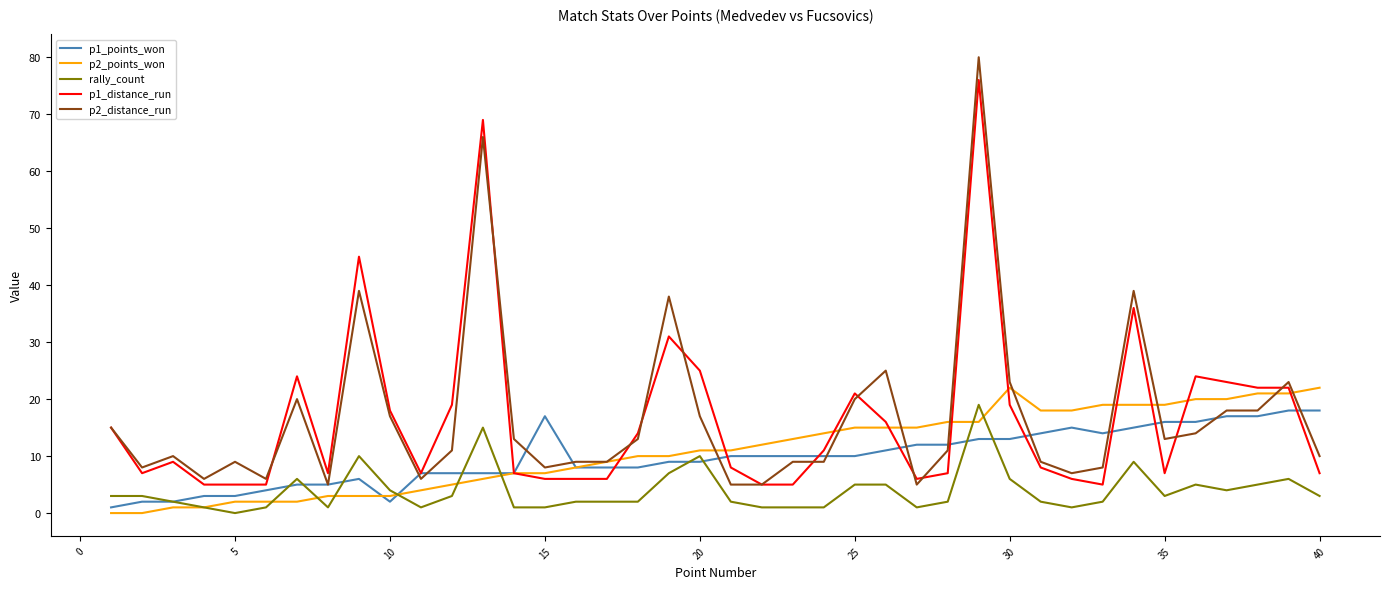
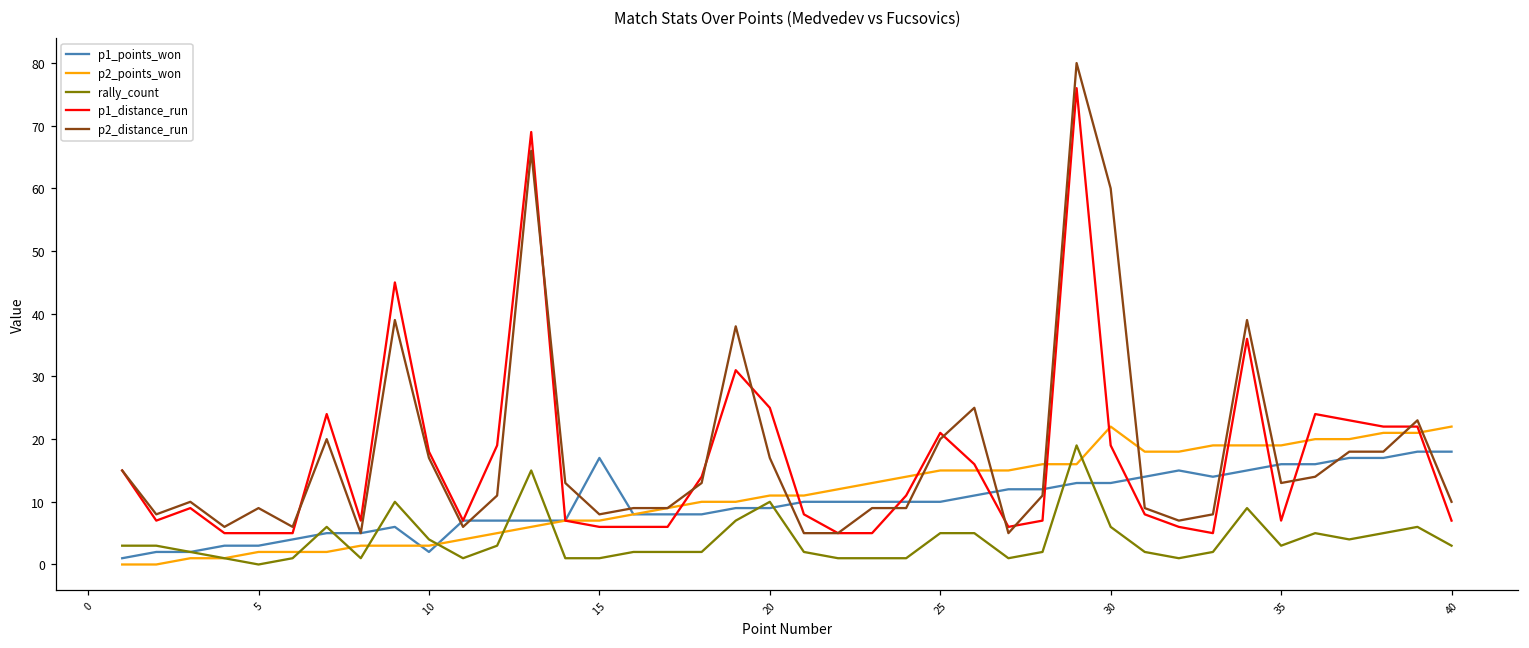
p2_distance_run, 30: 23 -> 60
